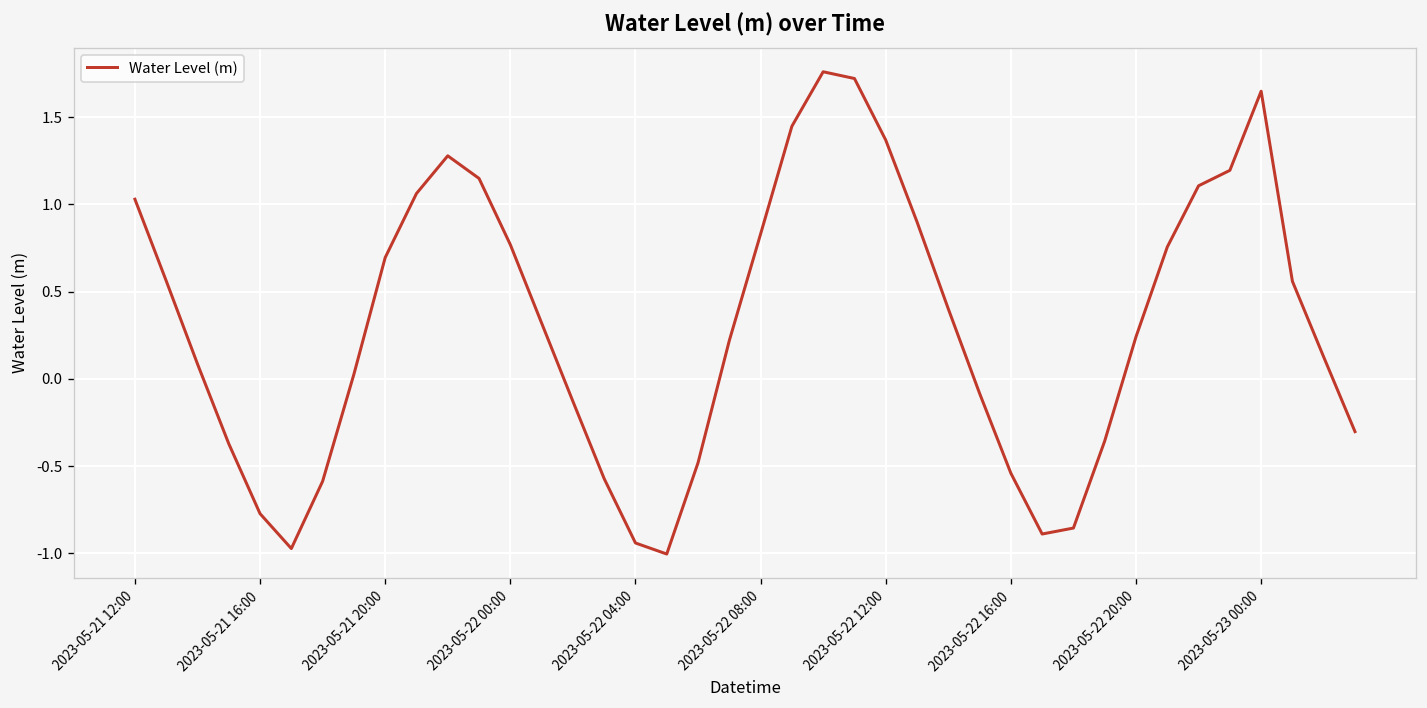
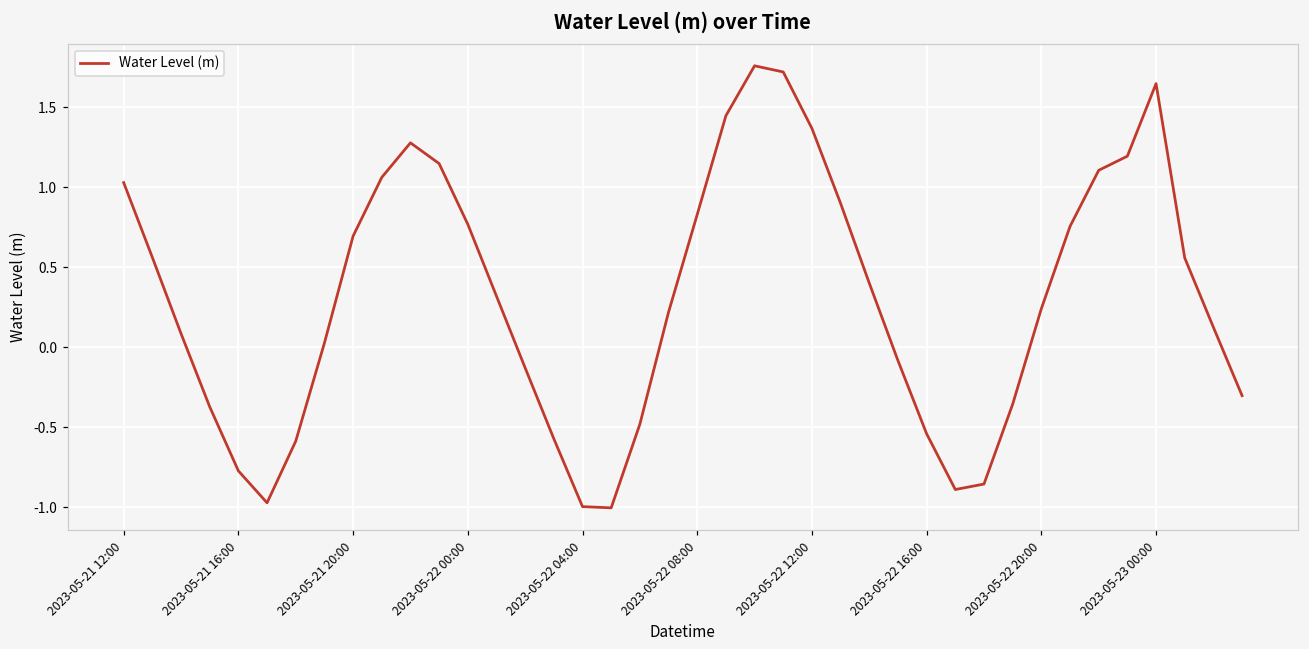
2023-05-22 04:00: -0.94 -> -1.00
